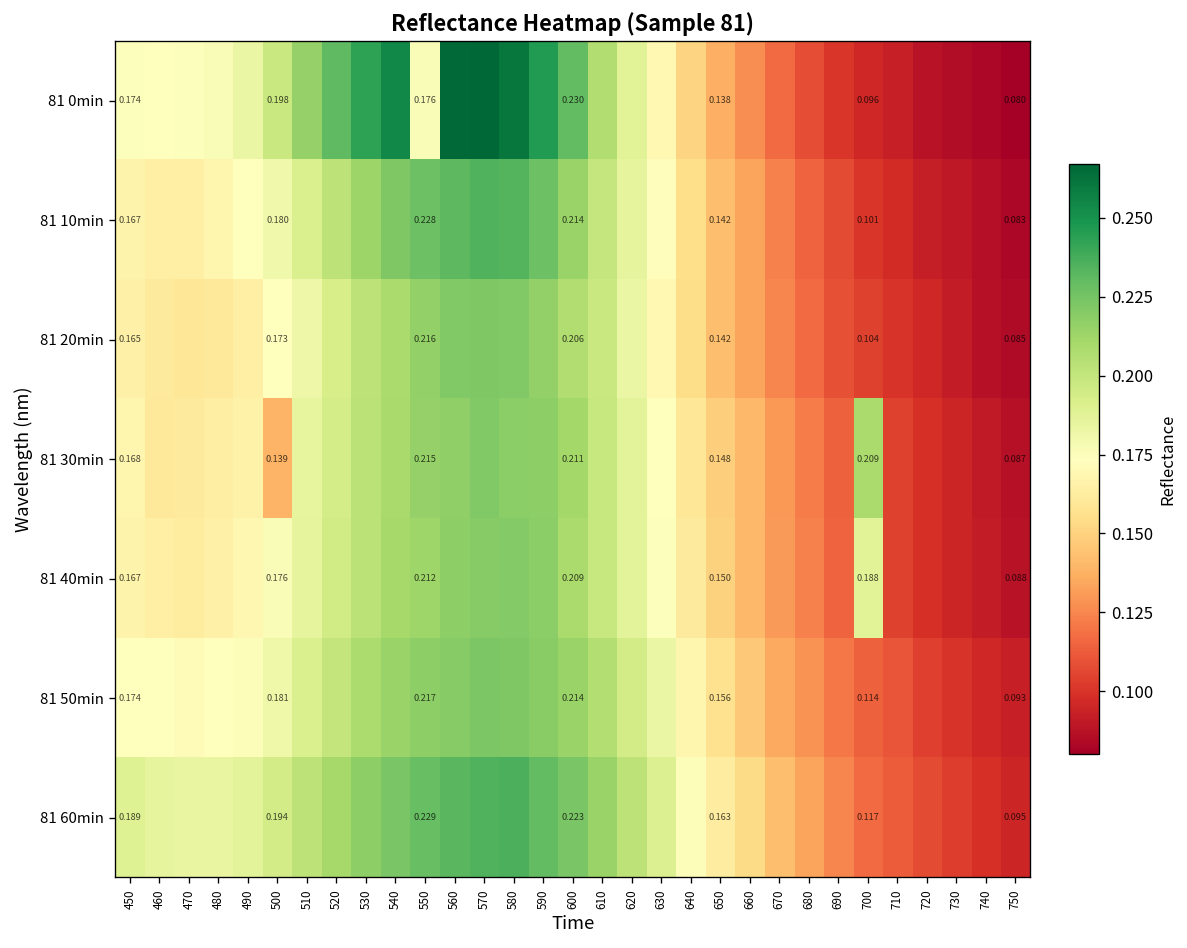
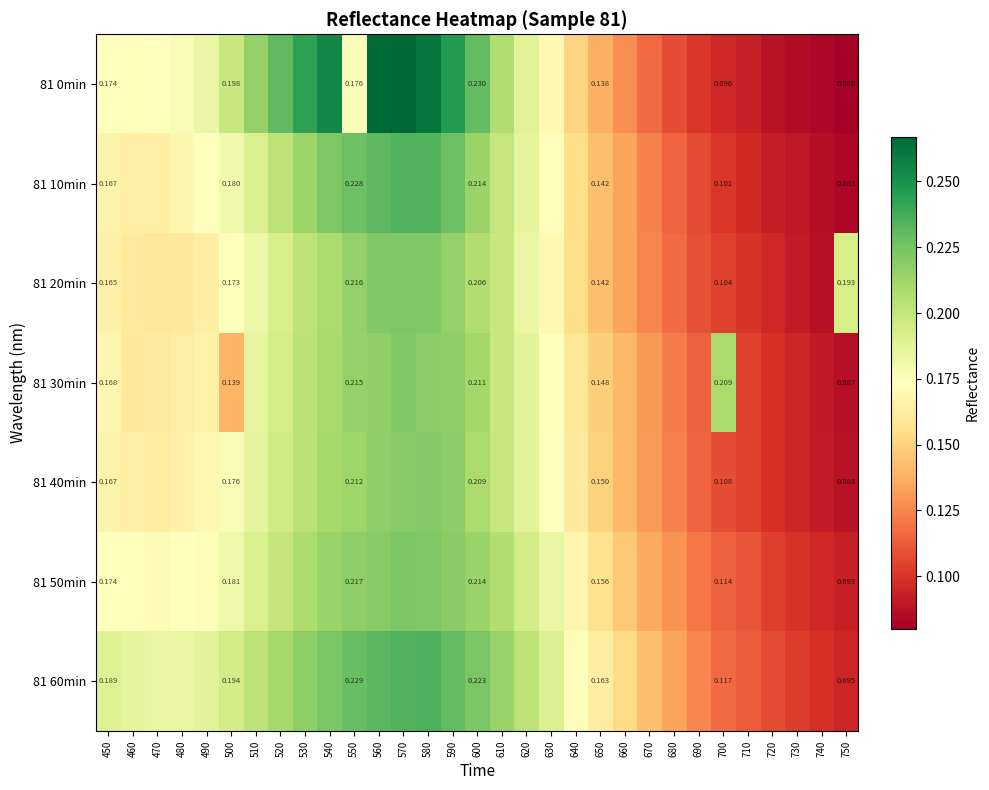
81 20min, 750: 0.085 -> 0.193
81 40min, 700: 0.188 -> 0.108
